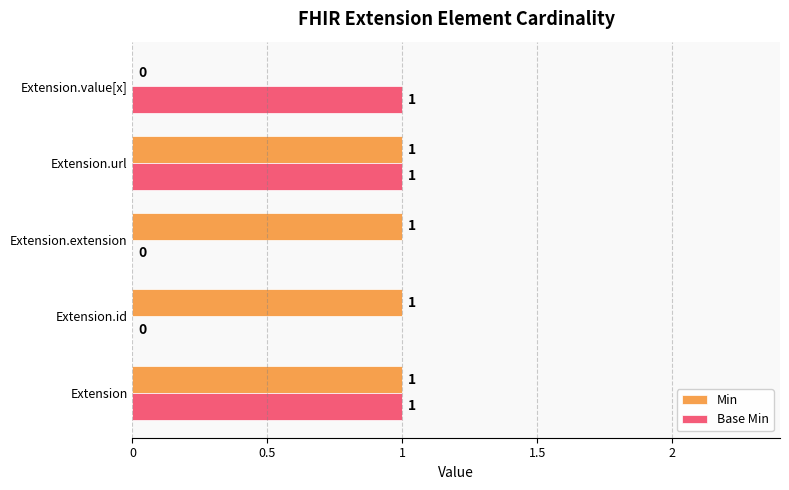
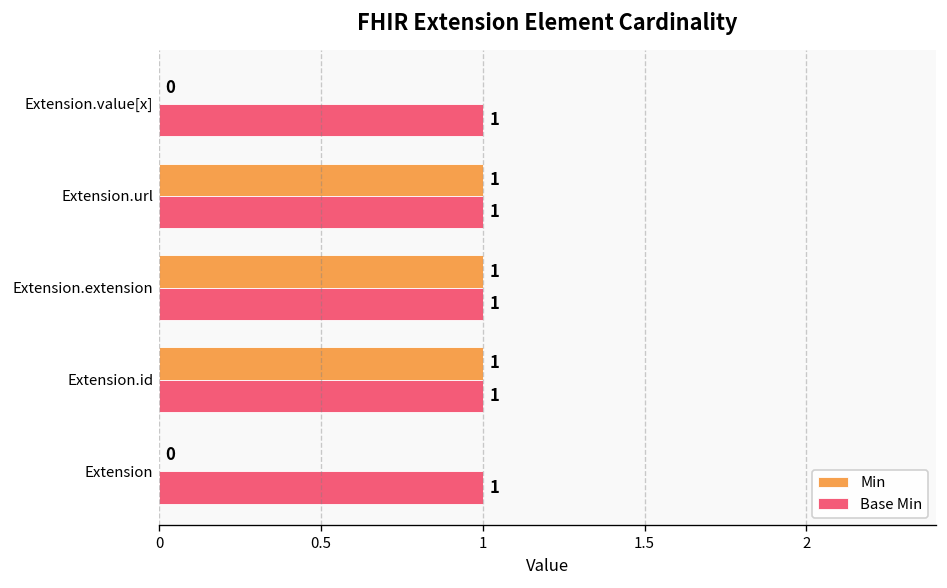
Base Min, Extension.extension: 0 -> 1
Base Min, Extension.id: 0 -> 1
Min, Extension: 1 -> 0
